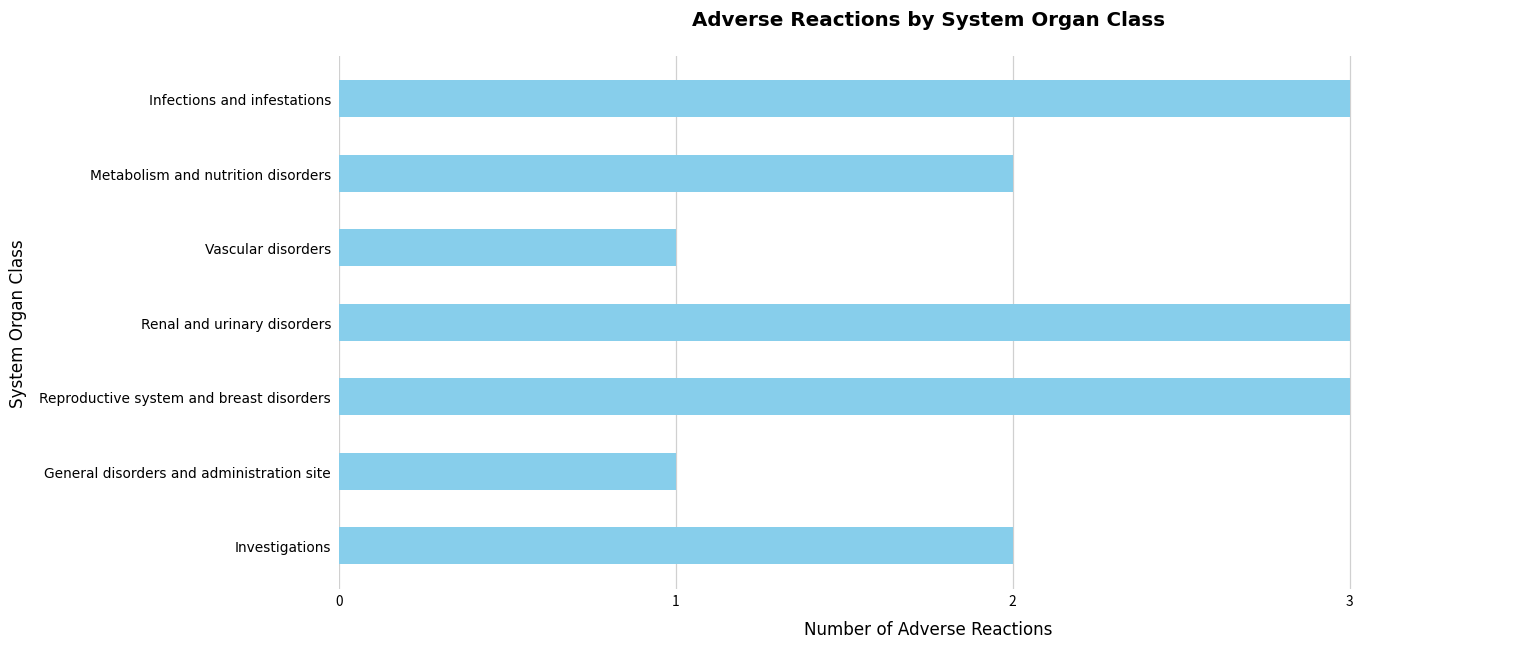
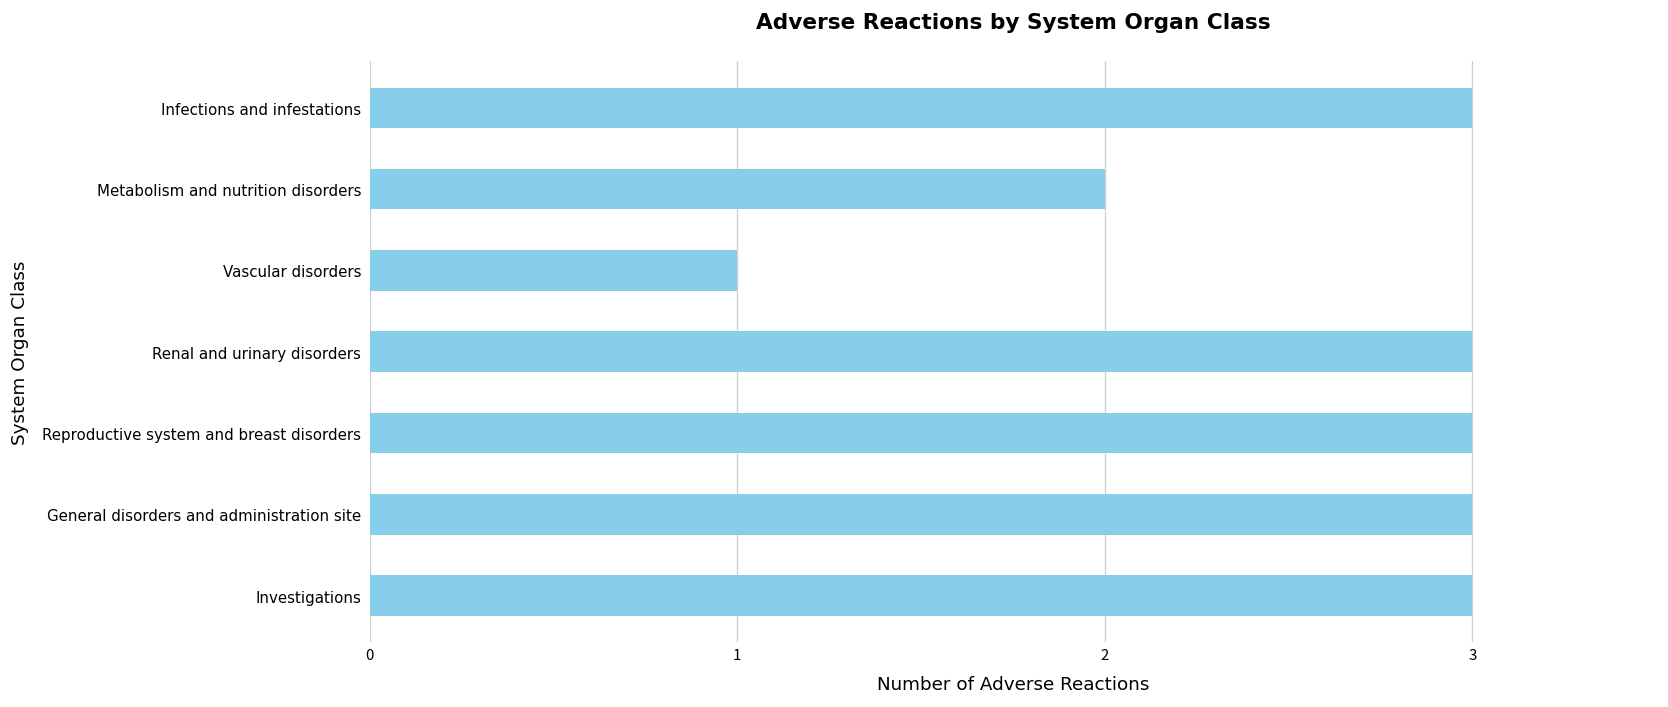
General disorders and administration site: 1 -> 3
Investigations: 2 -> 3
